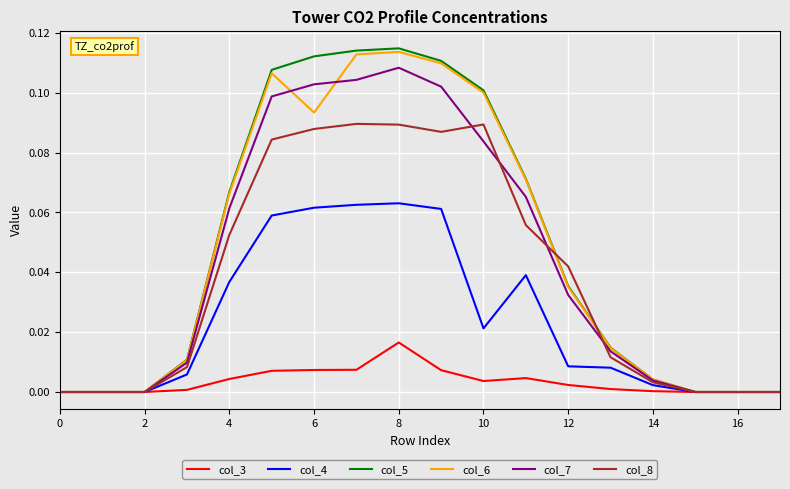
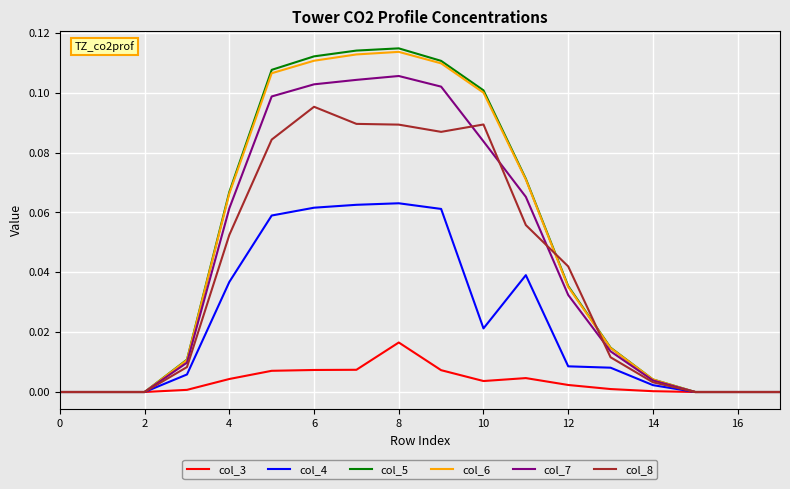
col_6, 6: 0.093 -> 0.111
col_8, 6: 0.088 -> 0.095
col_7, 8: 0.108 -> 0.106
